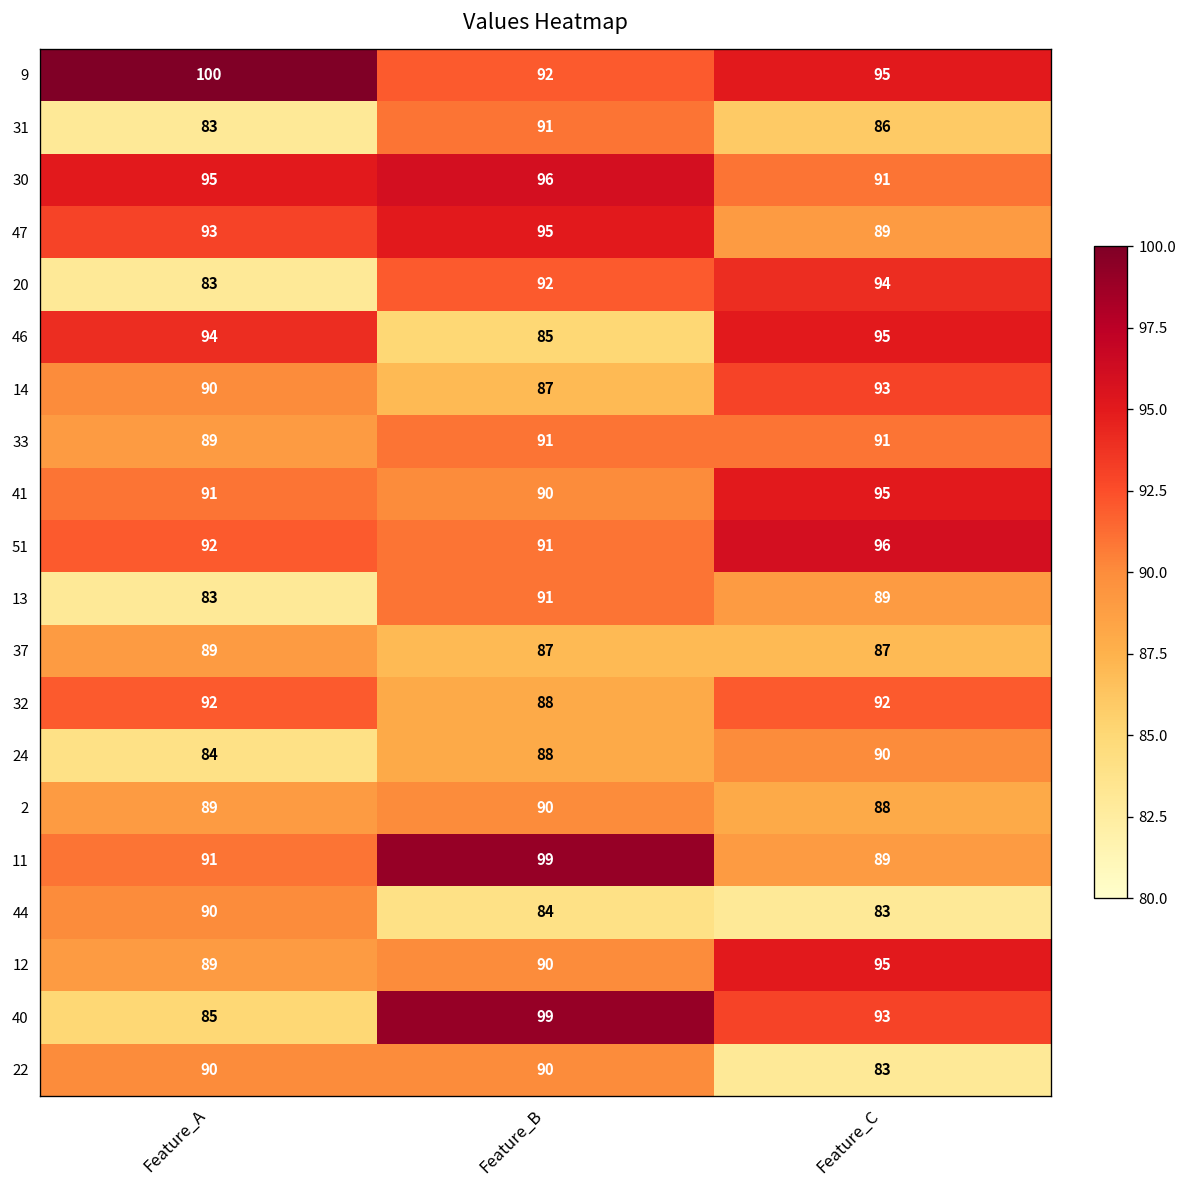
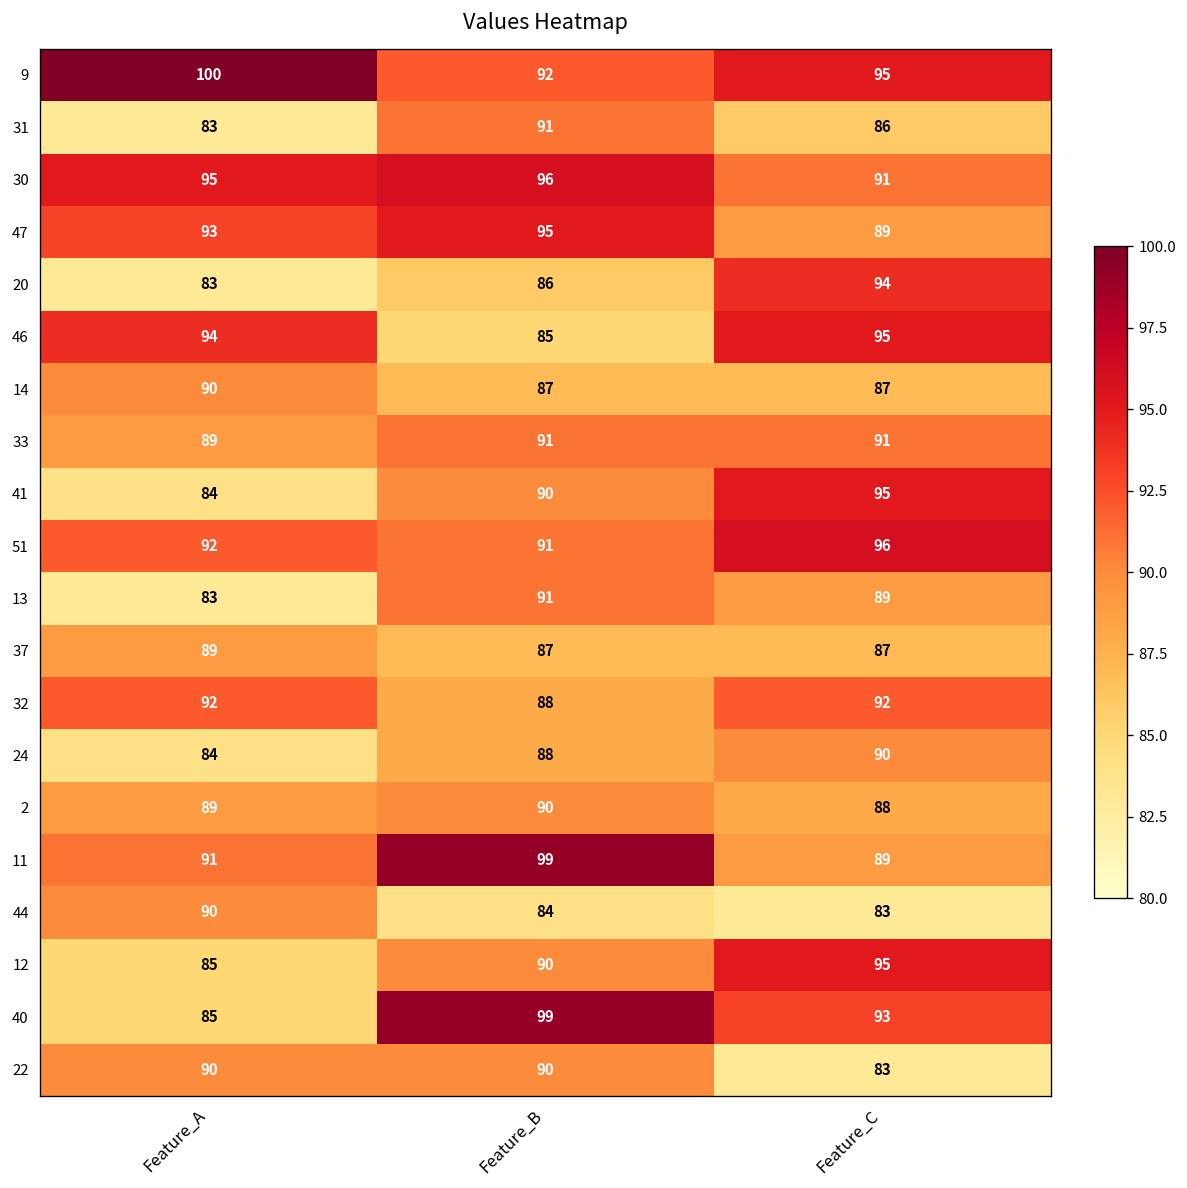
20, Feature_B: 92 -> 86
14, Feature_C: 93 -> 87
41, Feature_A: 91 -> 84
12, Feature_A: 89 -> 85
